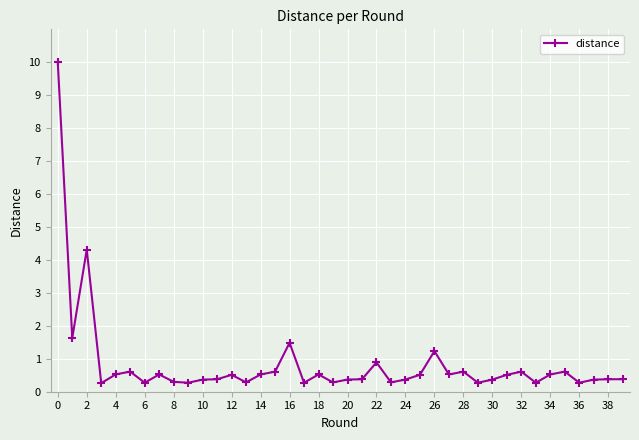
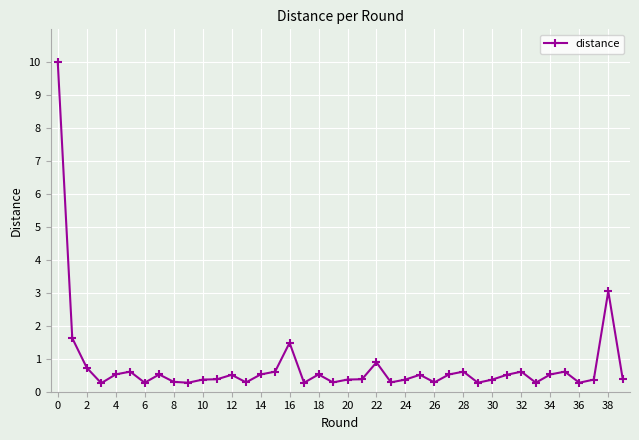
2: 4.3 -> 0.7
26: 1.2 -> 0.3
38: 0.4 -> 3.1
